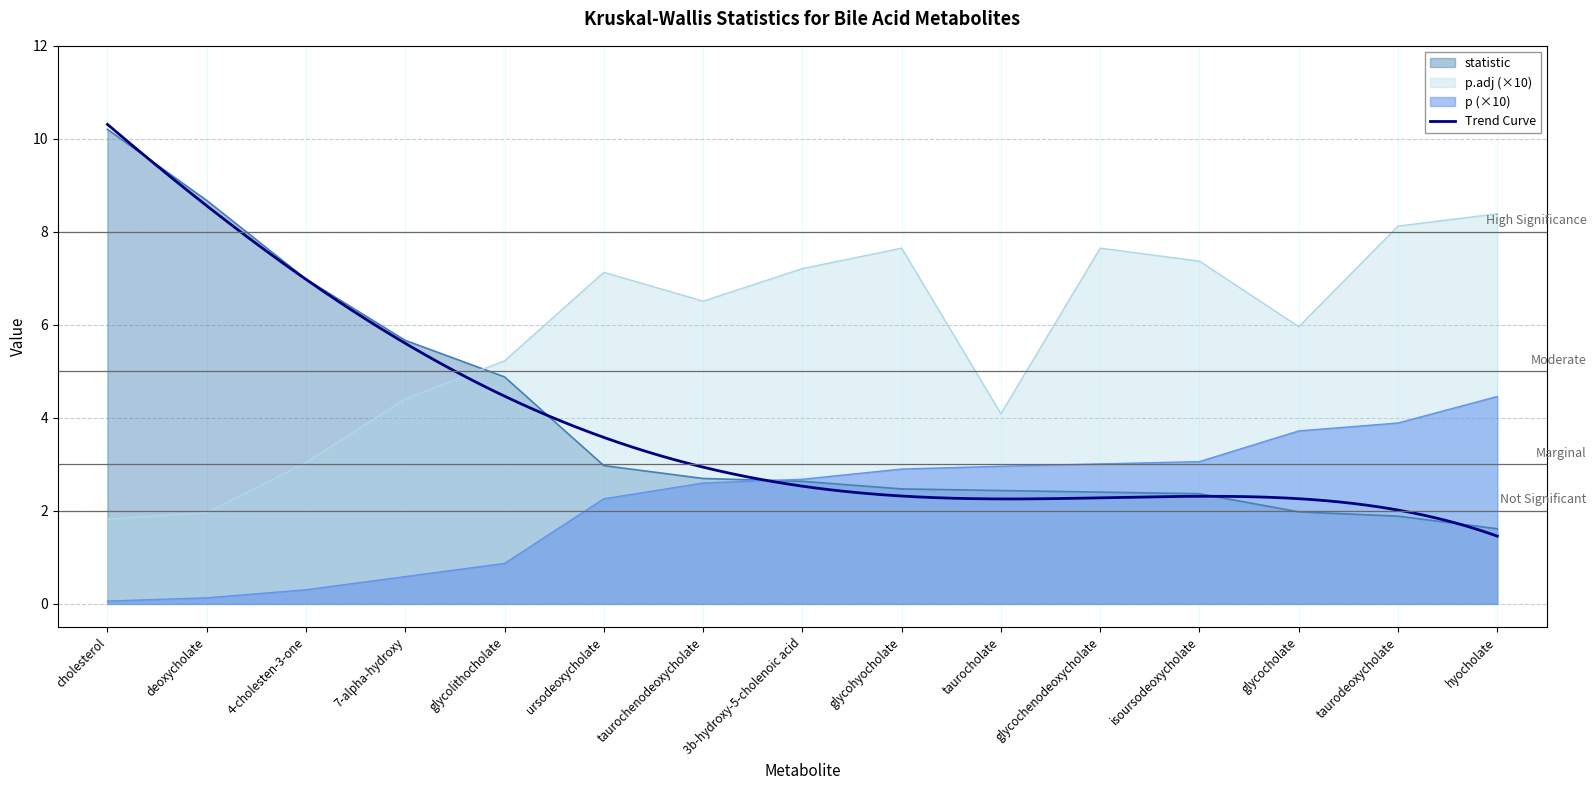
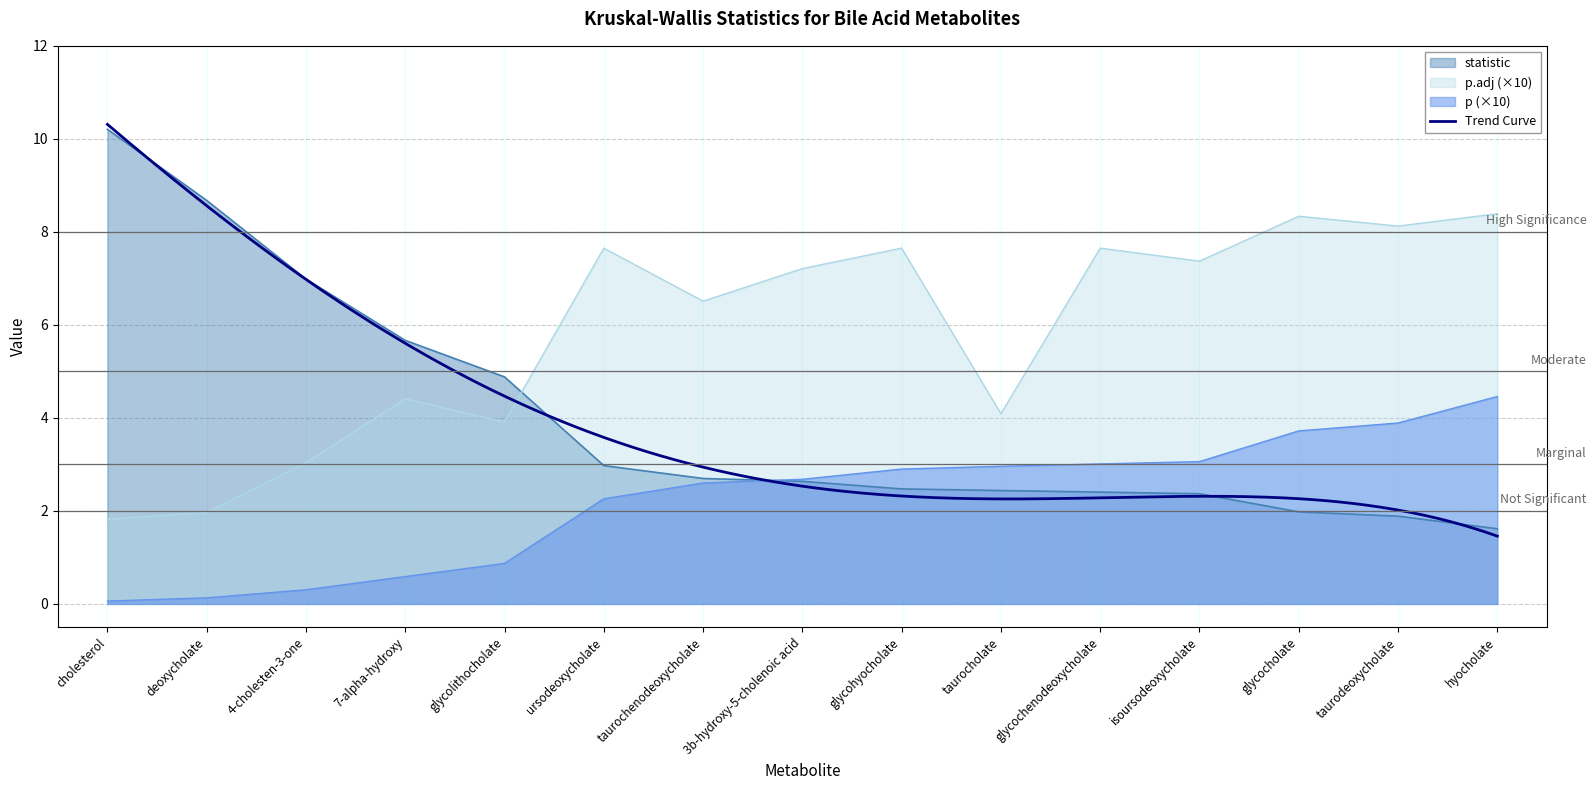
p.adj (×10), glycolithocholate: 5.2 -> 3.9
p.adj (×10), ursodeoxycholate: 7.1 -> 7.7
p.adj (×10), glycocholate: 6.0 -> 8.3
